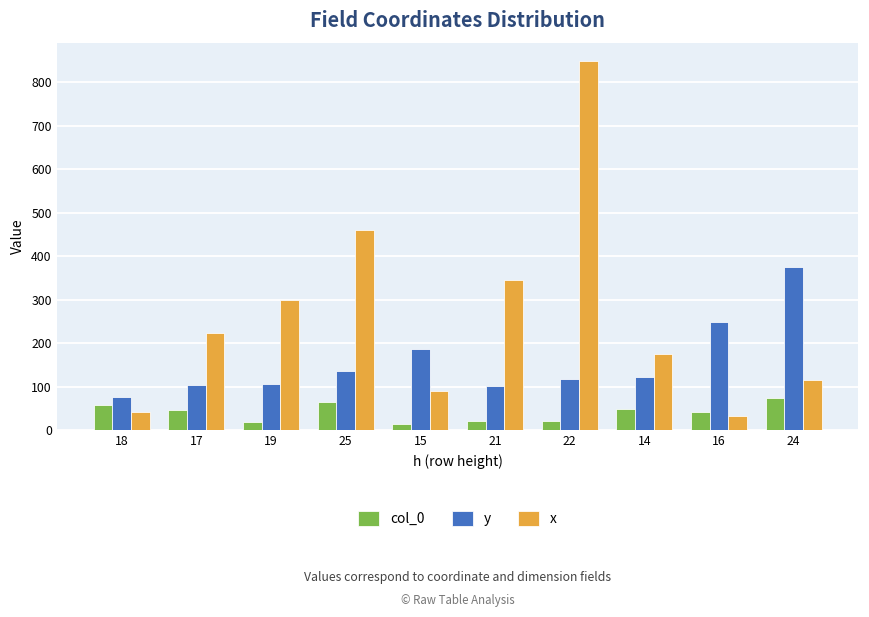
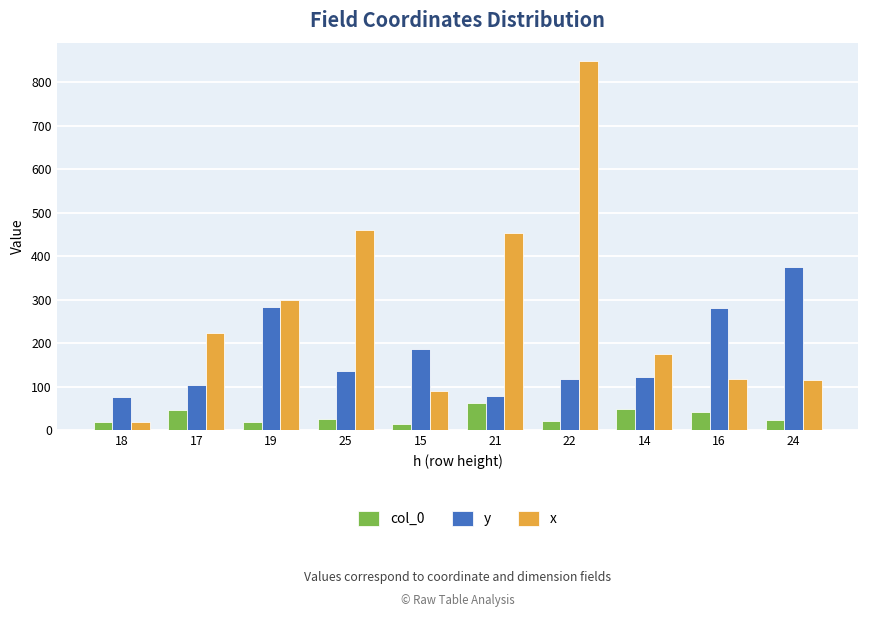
col_0, 18: 60 -> 20
x, 18: 40 -> 20
y, 19: 110 -> 280
col_0, 25: 70 -> 30
col_0, 21: 20 -> 60
y, 21: 100 -> 80
x, 21: 350 -> 450
y, 16: 250 -> 280
x, 16: 30 -> 120
col_0, 24: 70 -> 20
